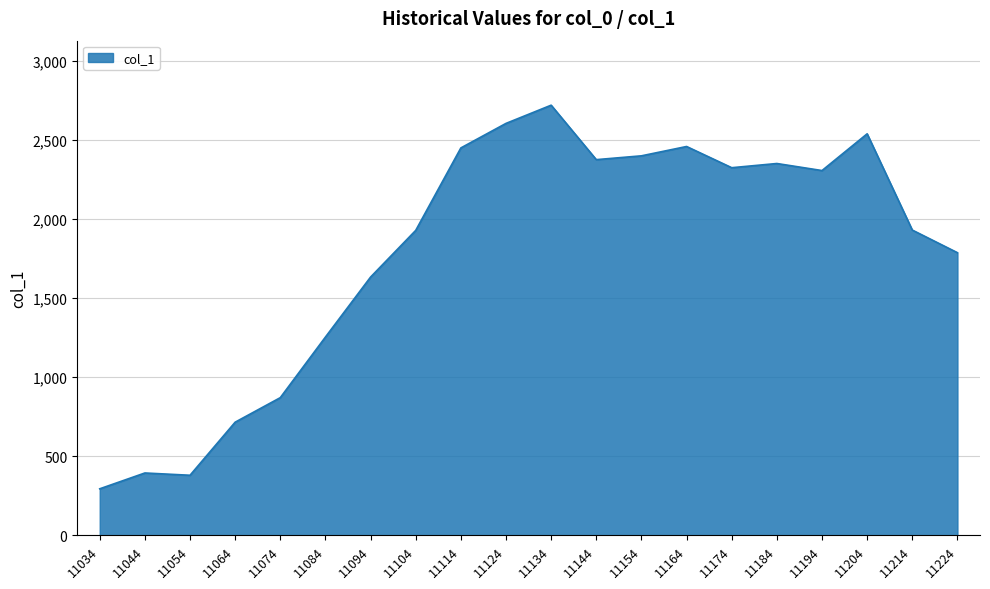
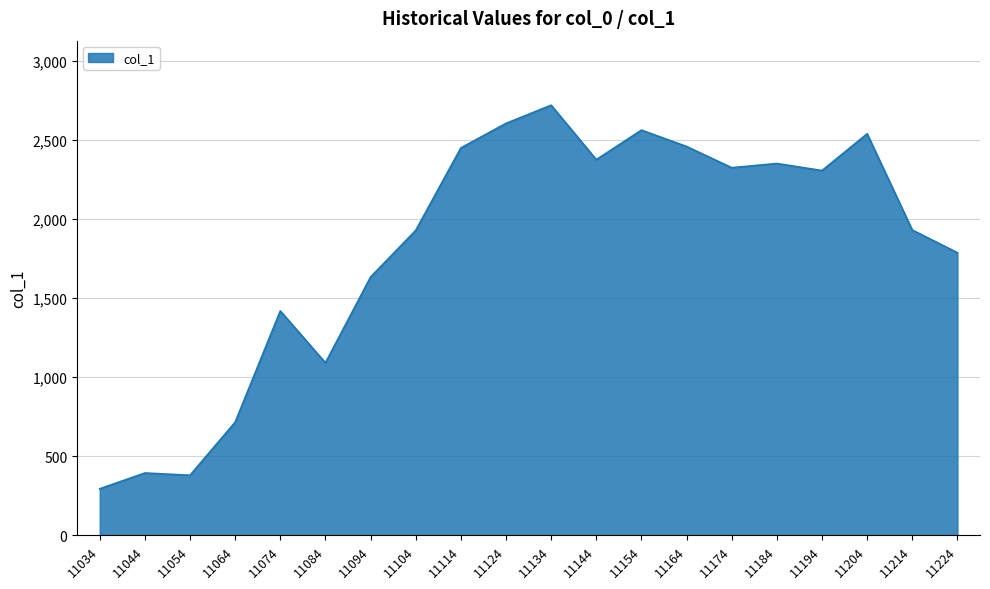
11074: 870 -> 1,420
11084: 1,250 -> 1,090
11154: 2,400 -> 2,560
